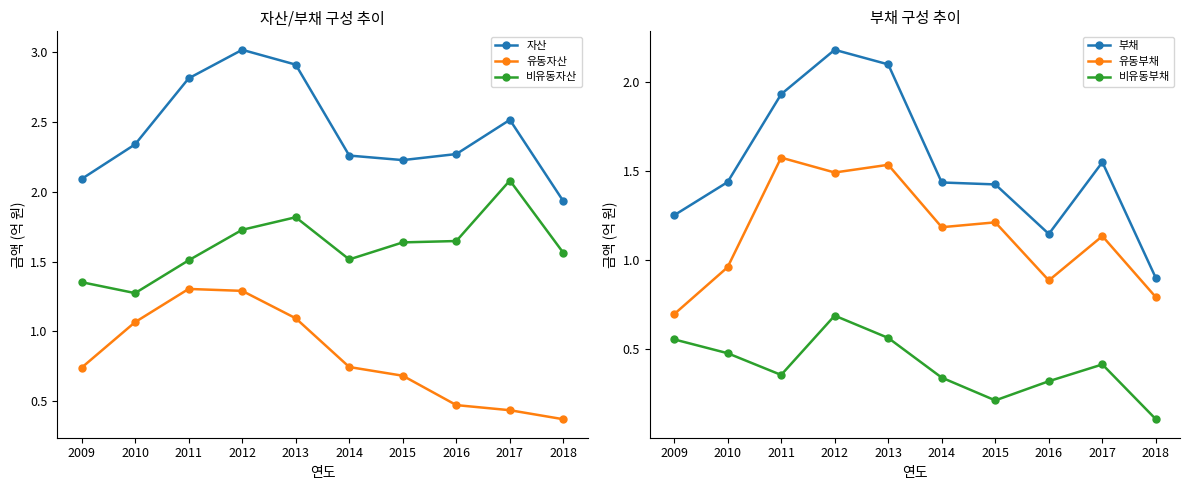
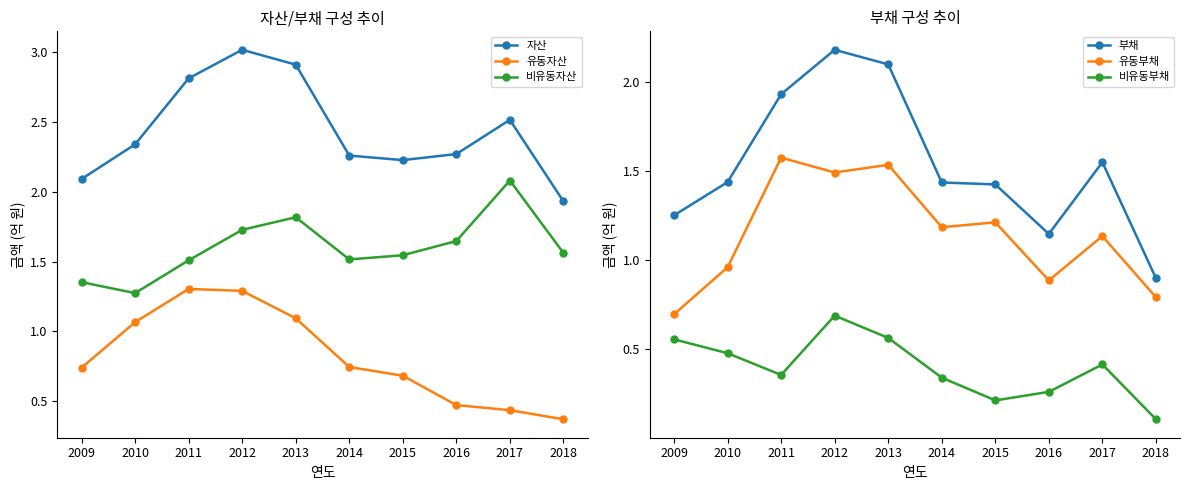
자산/부채 구성 추이, 비유동자산, 2015: 1.64 -> 1.55
부채 구성 추이, 비유동부채, 2016: 0.32 -> 0.26
